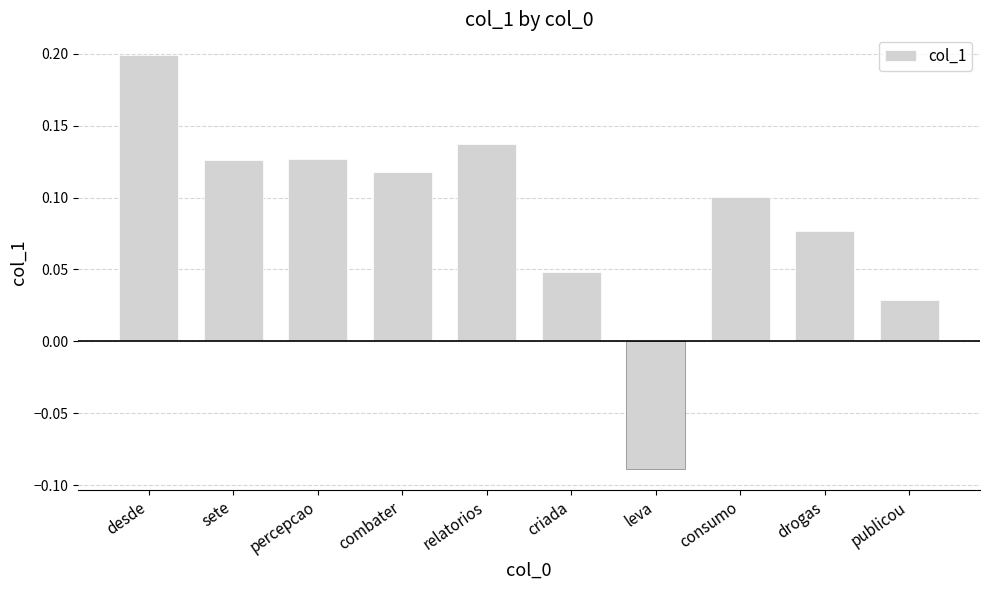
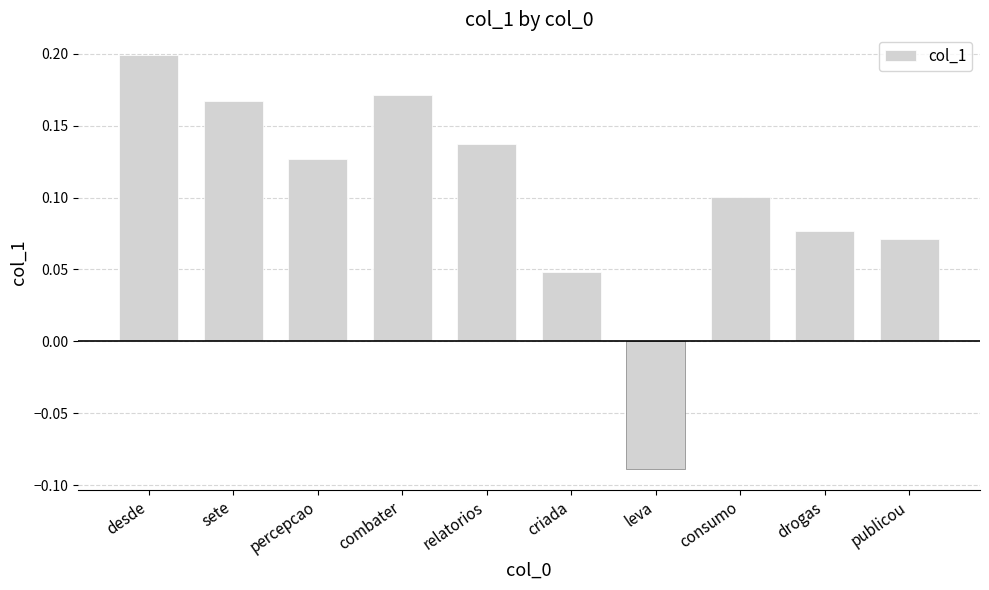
sete: 0.126 -> 0.167
combater: 0.118 -> 0.171
publicou: 0.028 -> 0.071
